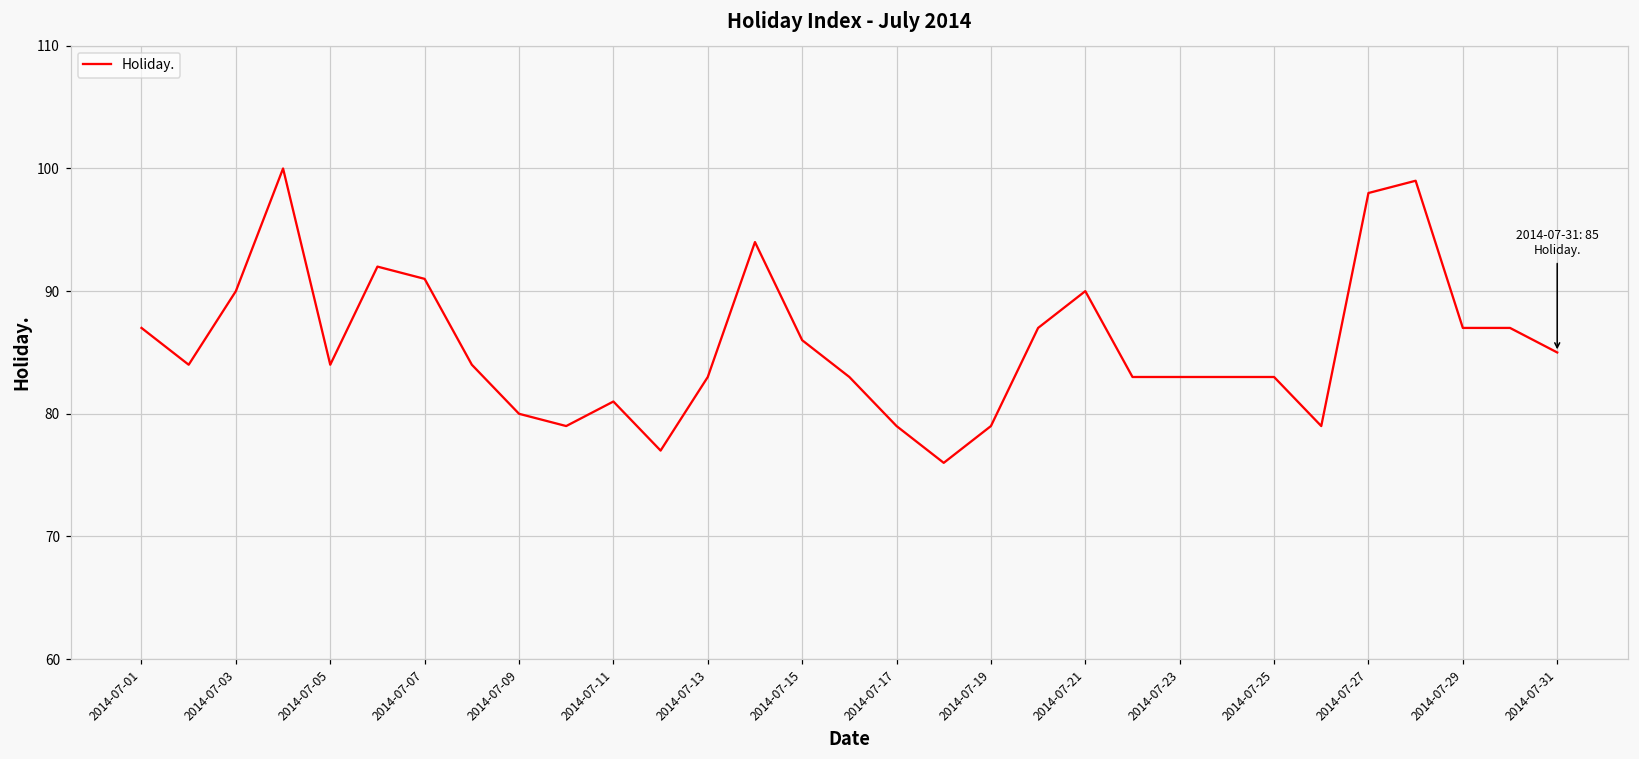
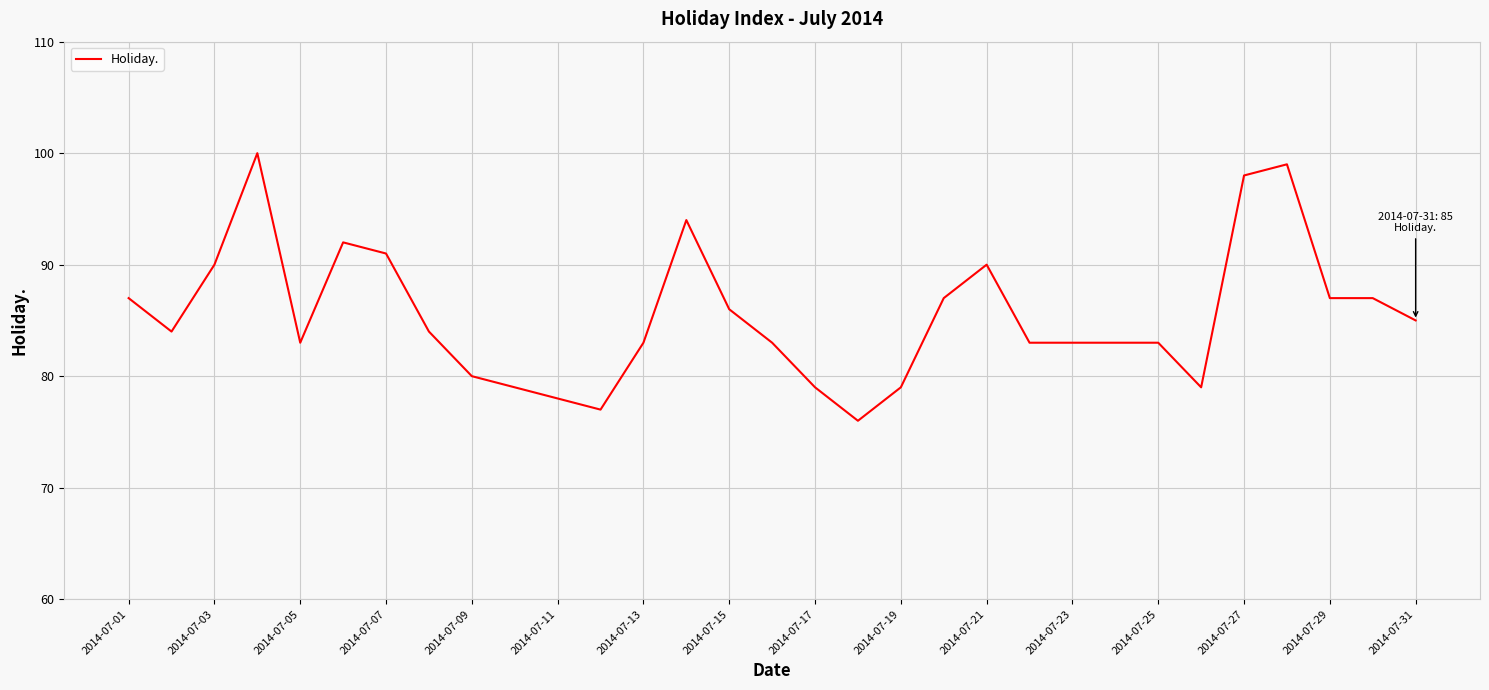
2014-07-05: 84 -> 83
2014-07-11: 81 -> 78
